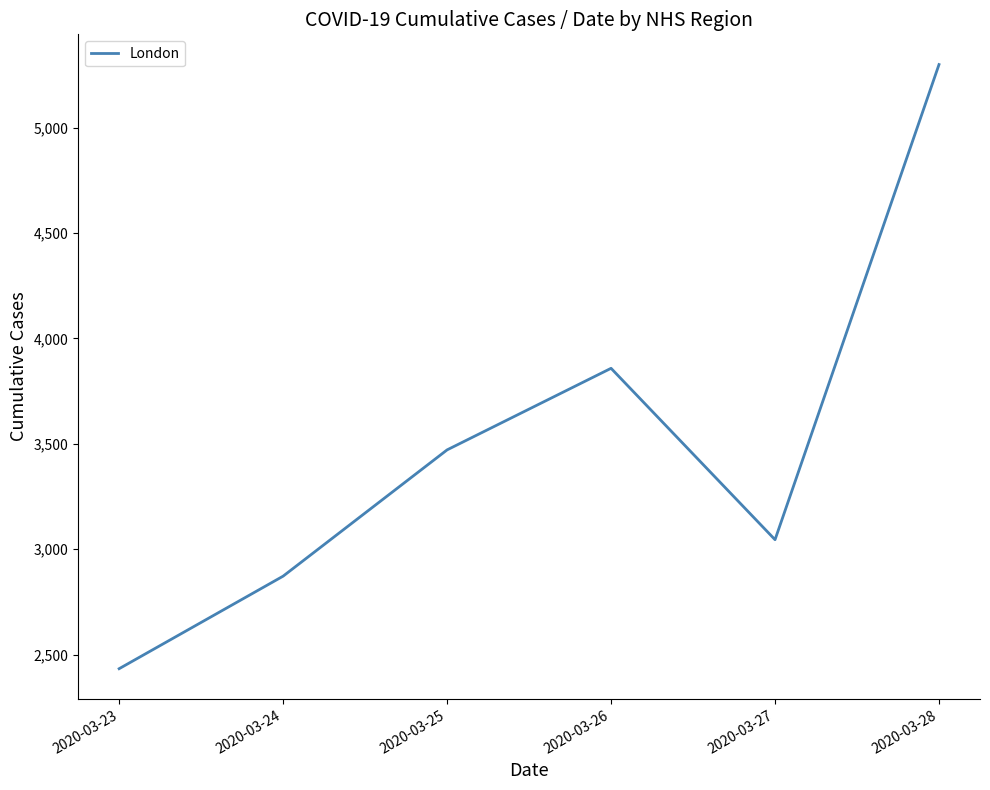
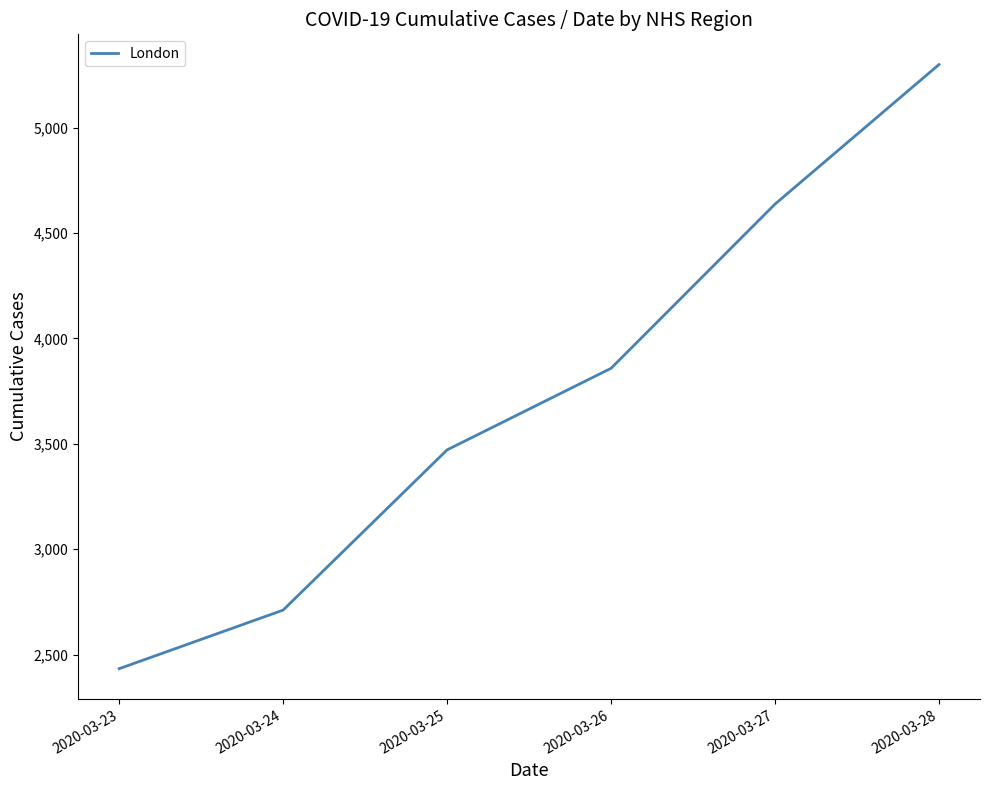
2020-03-24: 2,870 -> 2,710
2020-03-27: 3,050 -> 4,640
